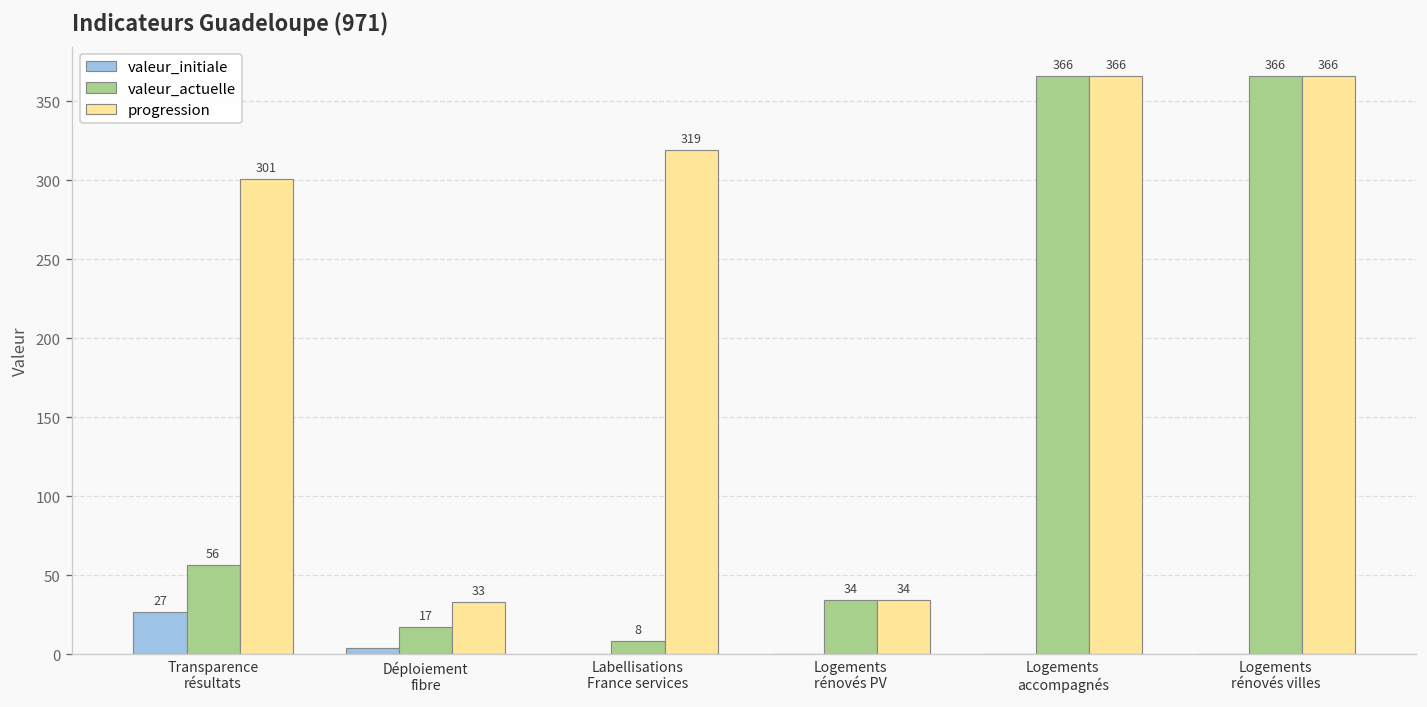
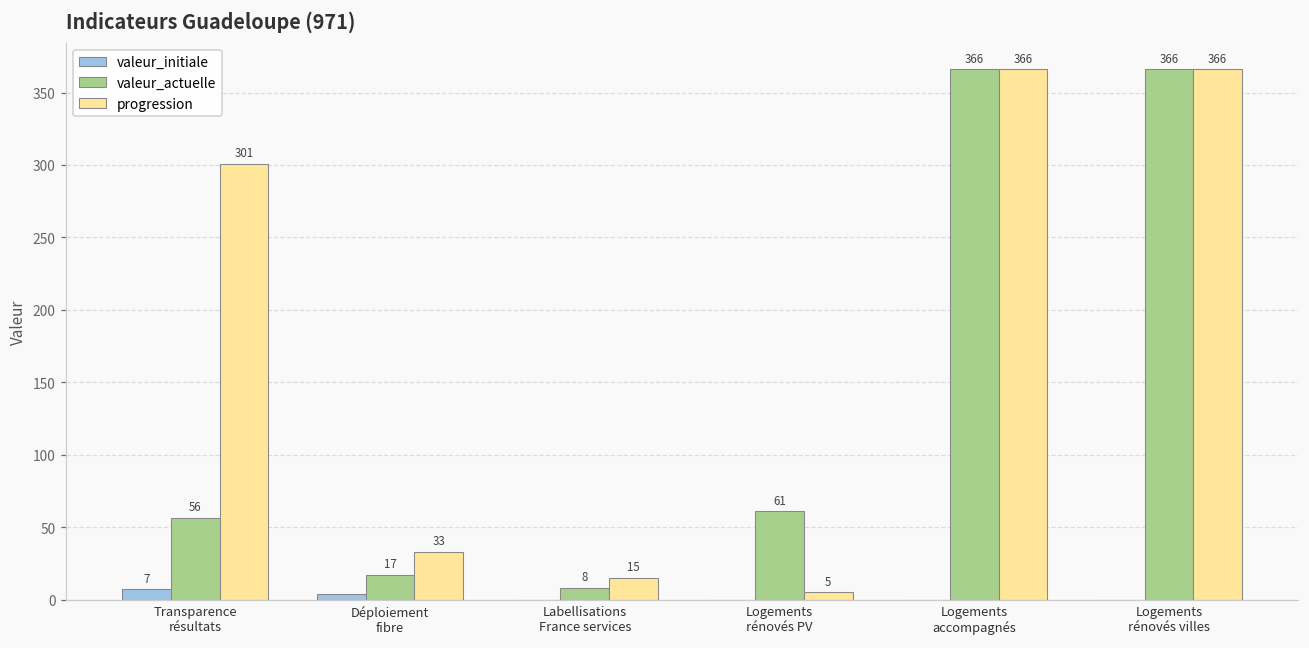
valeur_initiale, Transparence résultats: 27 -> 7
progression, Labellisations France services: 319 -> 15
valeur_actuelle, Logements rénovés PV: 34 -> 61
progression, Logements rénovés PV: 34 -> 5
